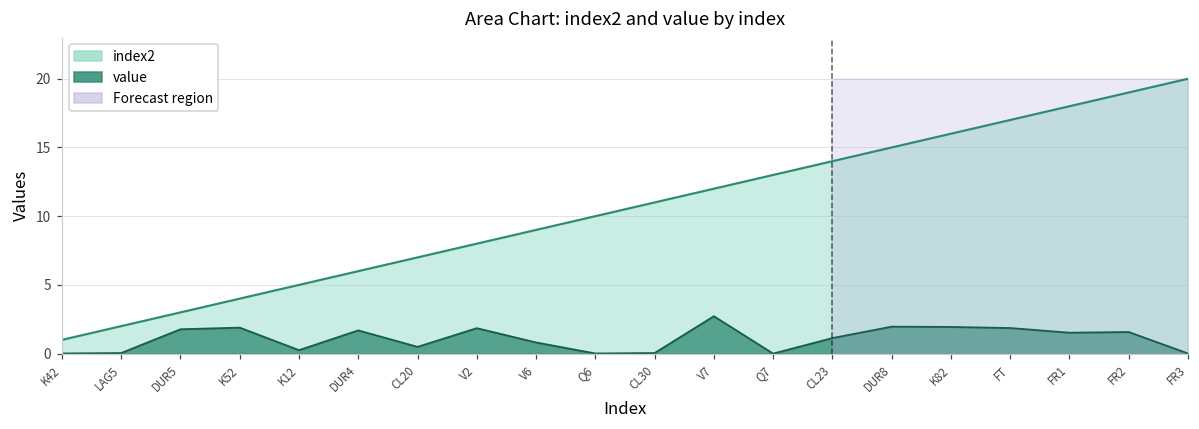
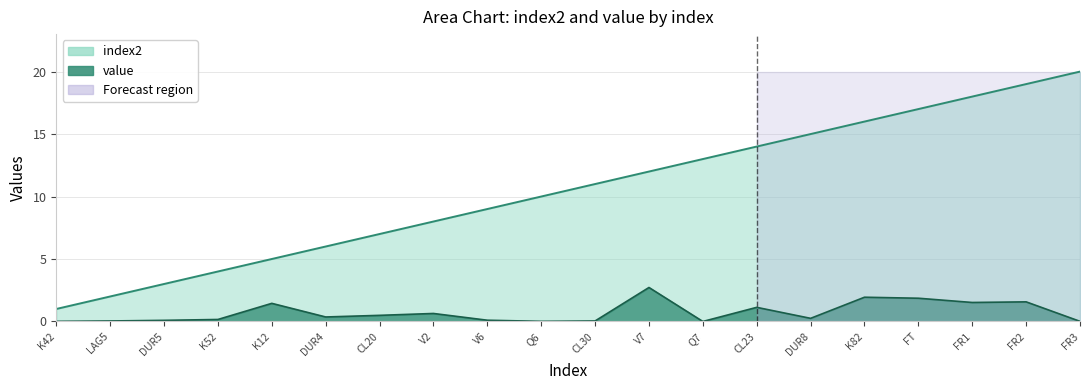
value, DUR5: 1.8 -> 0.1
value, K52: 1.9 -> 0.2
value, K12: 0.3 -> 1.5
value, DUR4: 1.7 -> 0.4
value, V2: 1.9 -> 0.6
value, V6: 0.8 -> 0.1
value, DUR8: 2.0 -> 0.3
